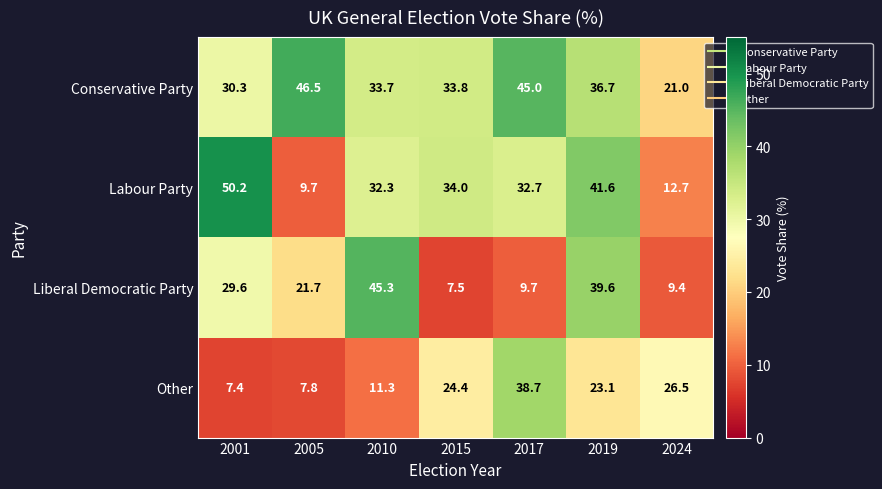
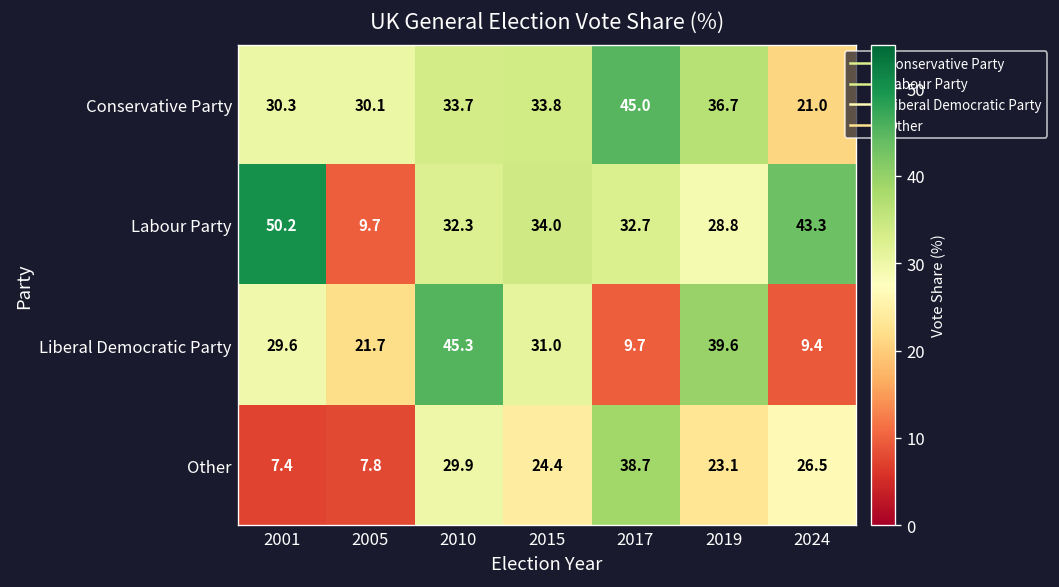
Conservative Party, 2005: 46.5 -> 30.1
Labour Party, 2019: 41.6 -> 28.8
Labour Party, 2024: 12.7 -> 43.3
Liberal Democratic Party, 2015: 7.5 -> 31.0
Other, 2010: 11.3 -> 29.9
